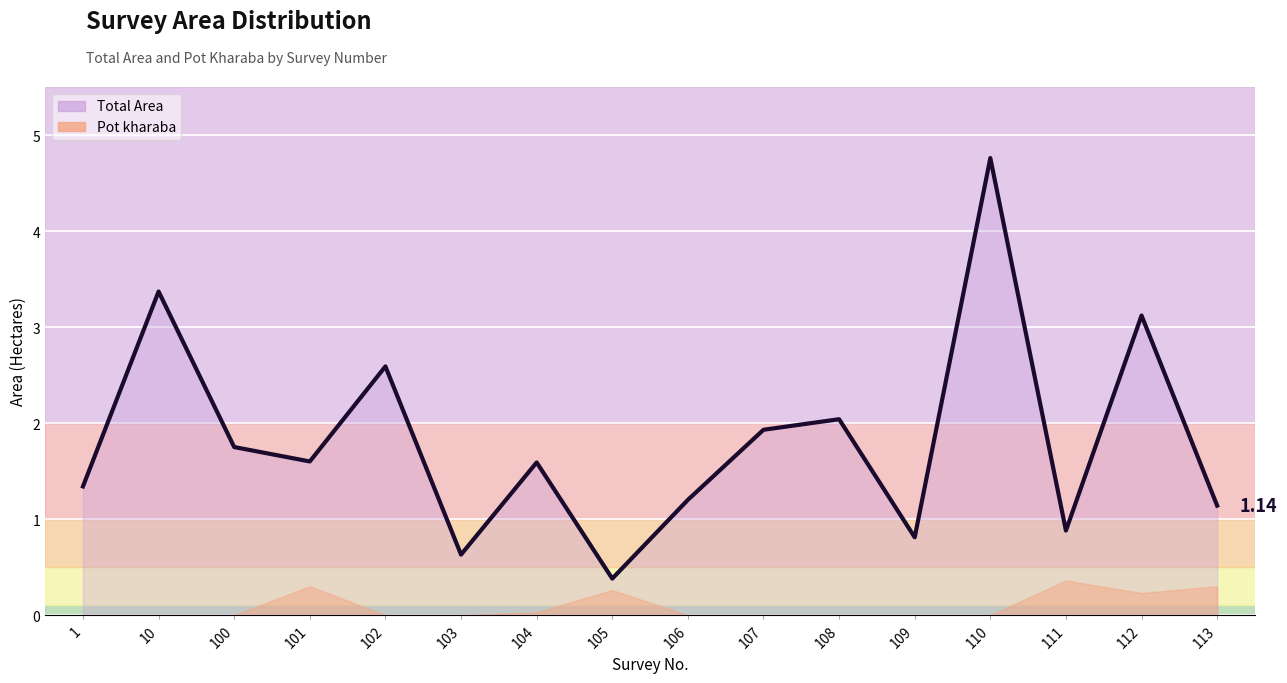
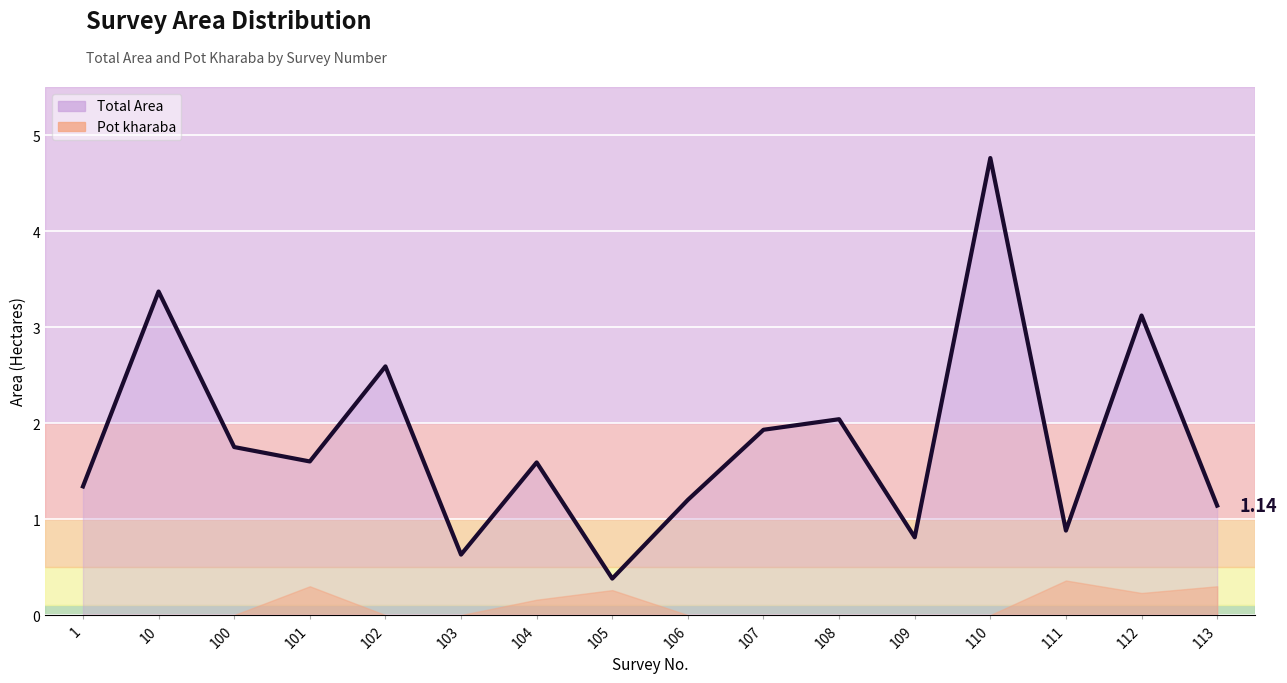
Pot kharaba, 104: 0.0 -> 0.2
